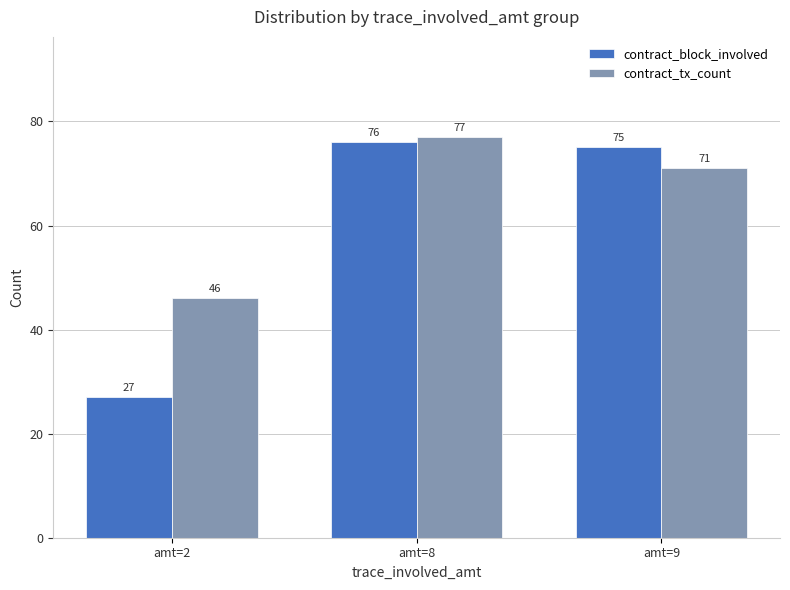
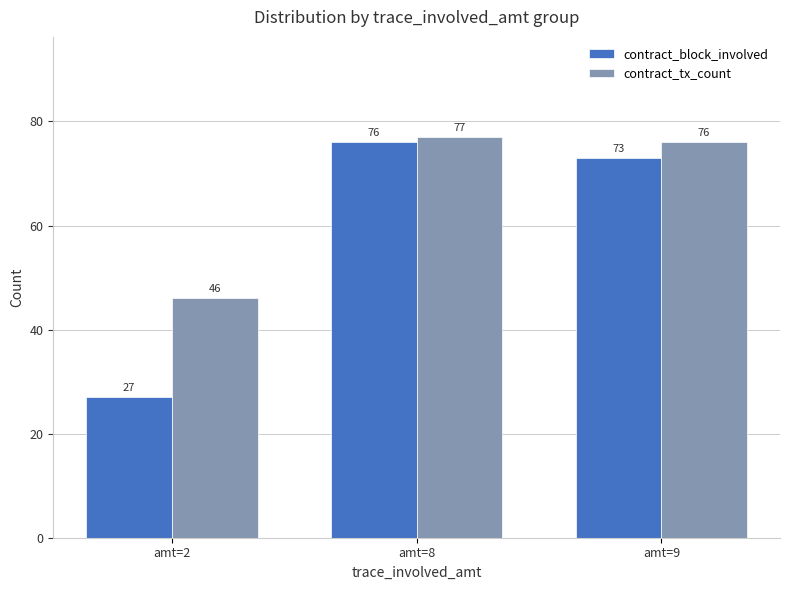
contract_block_involved, amt=9: 75 -> 73
contract_tx_count, amt=9: 71 -> 76
